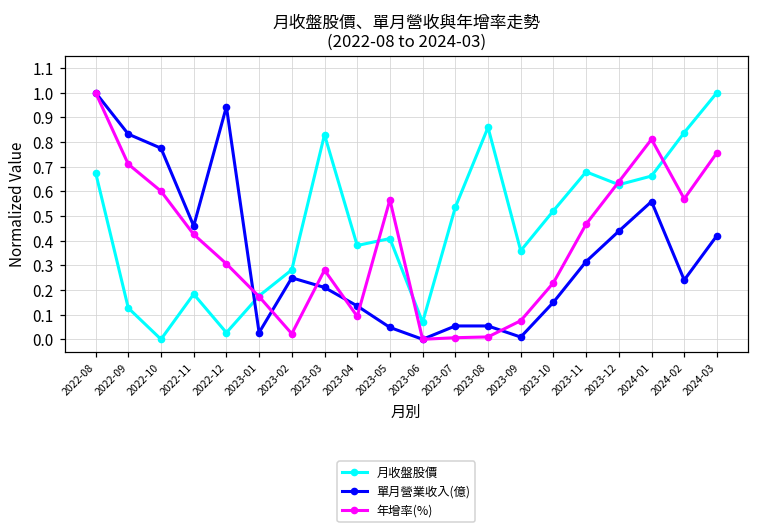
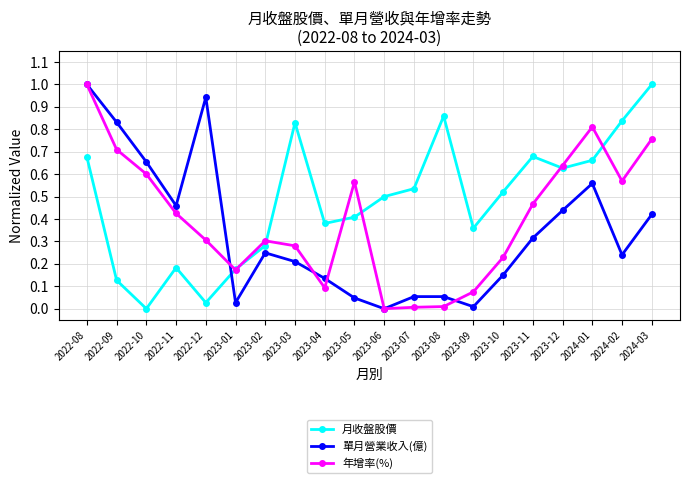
單月營業收入(億), 2022-10: 0.77 -> 0.65
年增率(%), 2023-02: 0.02 -> 0.30
月收盤股價, 2023-06: 0.07 -> 0.50
